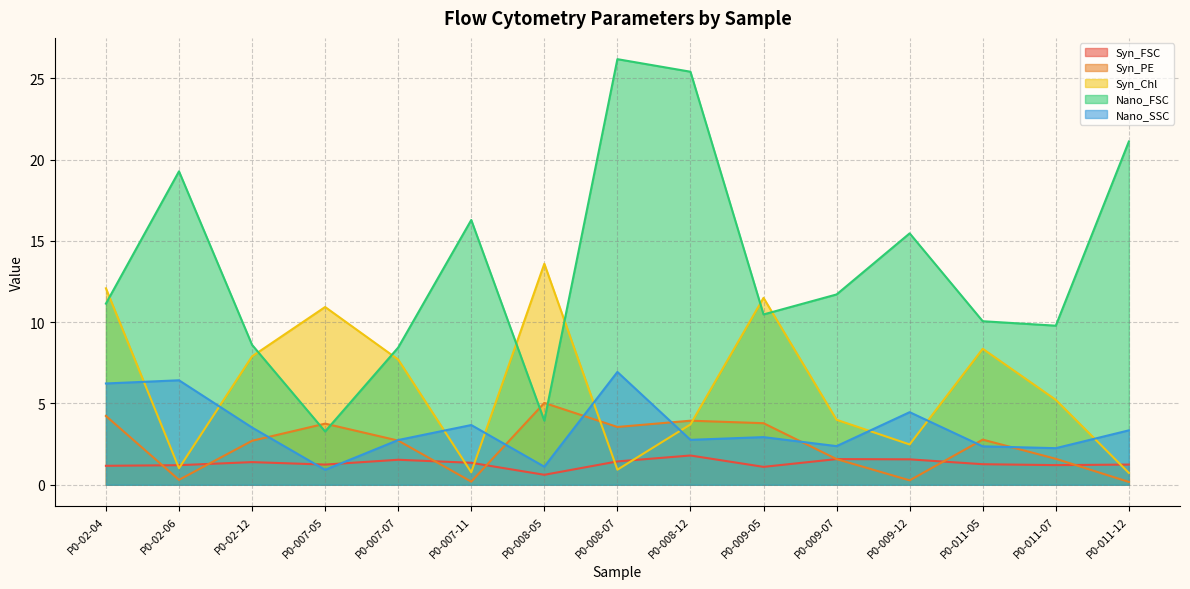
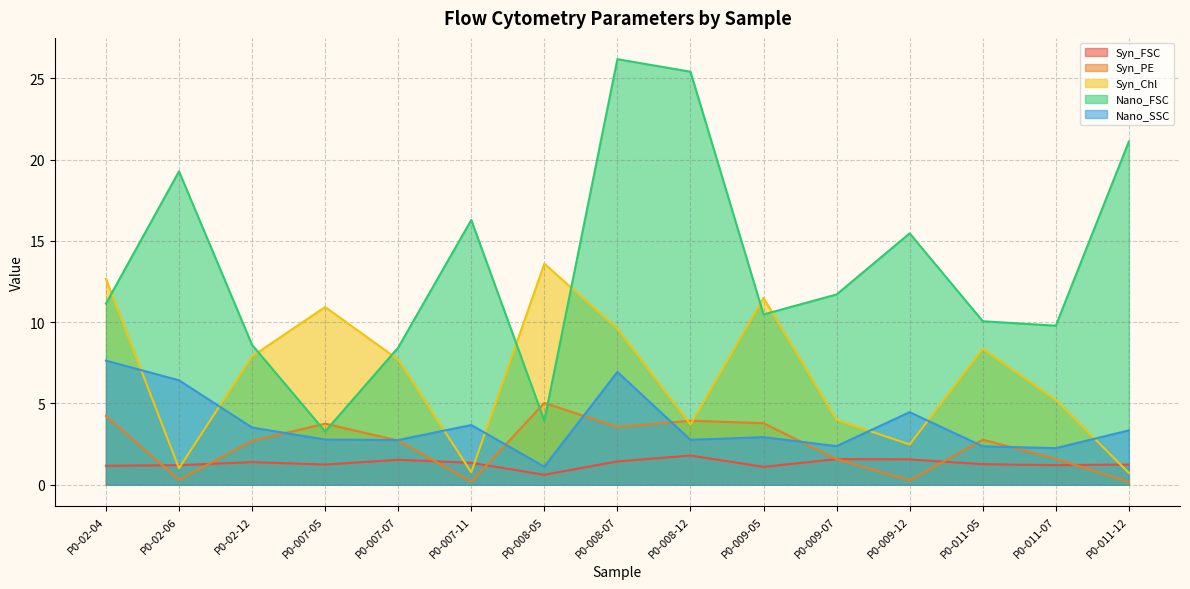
Syn_Chl, P0-02-04: 12.1 -> 12.7
Nano_SSC, P0-02-04: 6.2 -> 7.6
Nano_SSC, P0-007-05: 0.9 -> 2.8
Syn_Chl, P0-008-07: 0.9 -> 9.6
